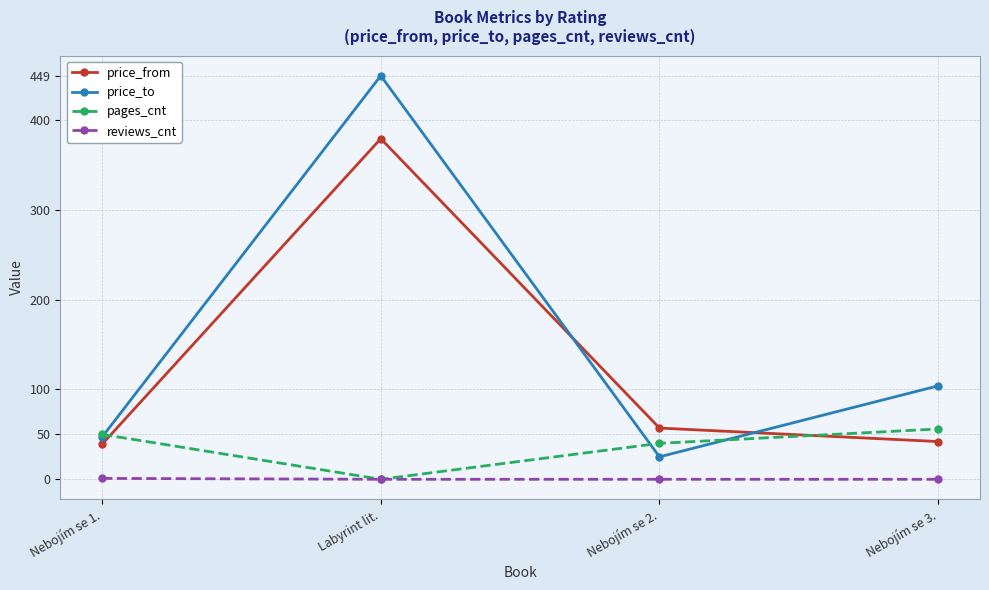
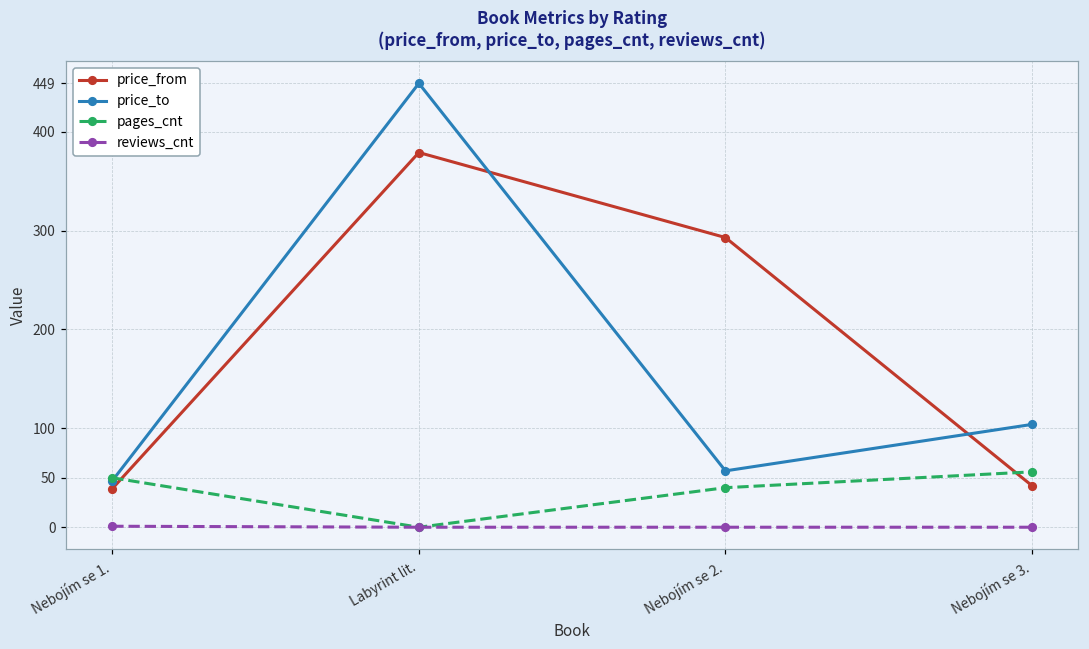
price_from, Nebojím se 2.: 60 -> 290
price_to, Nebojím se 2.: 30 -> 60
